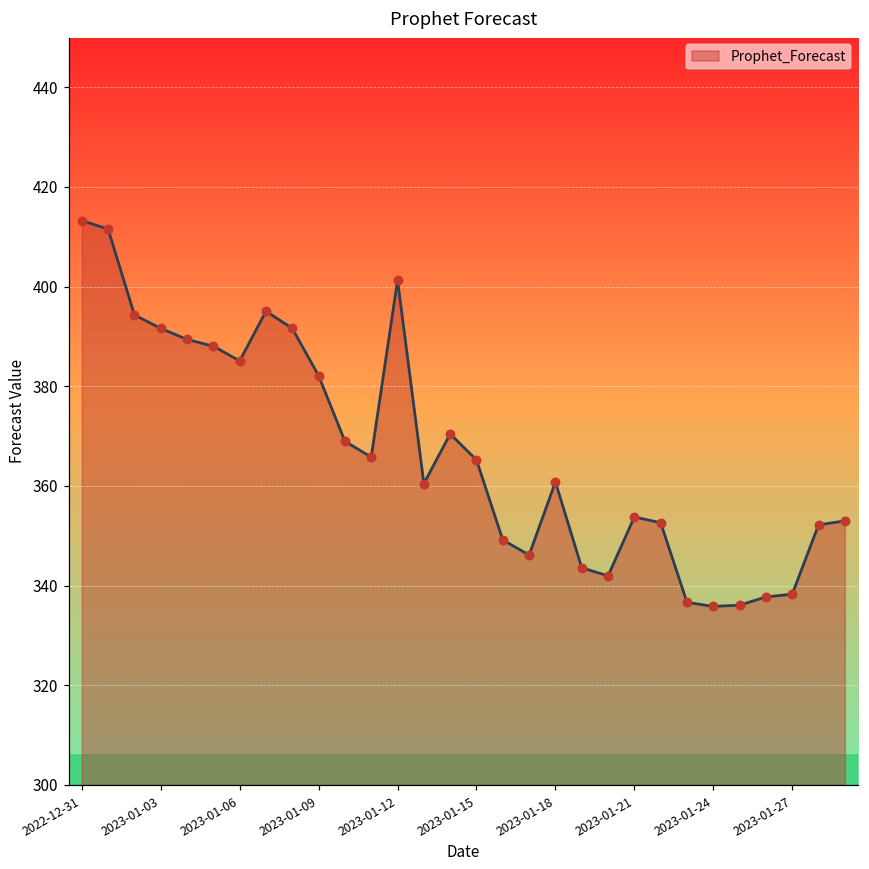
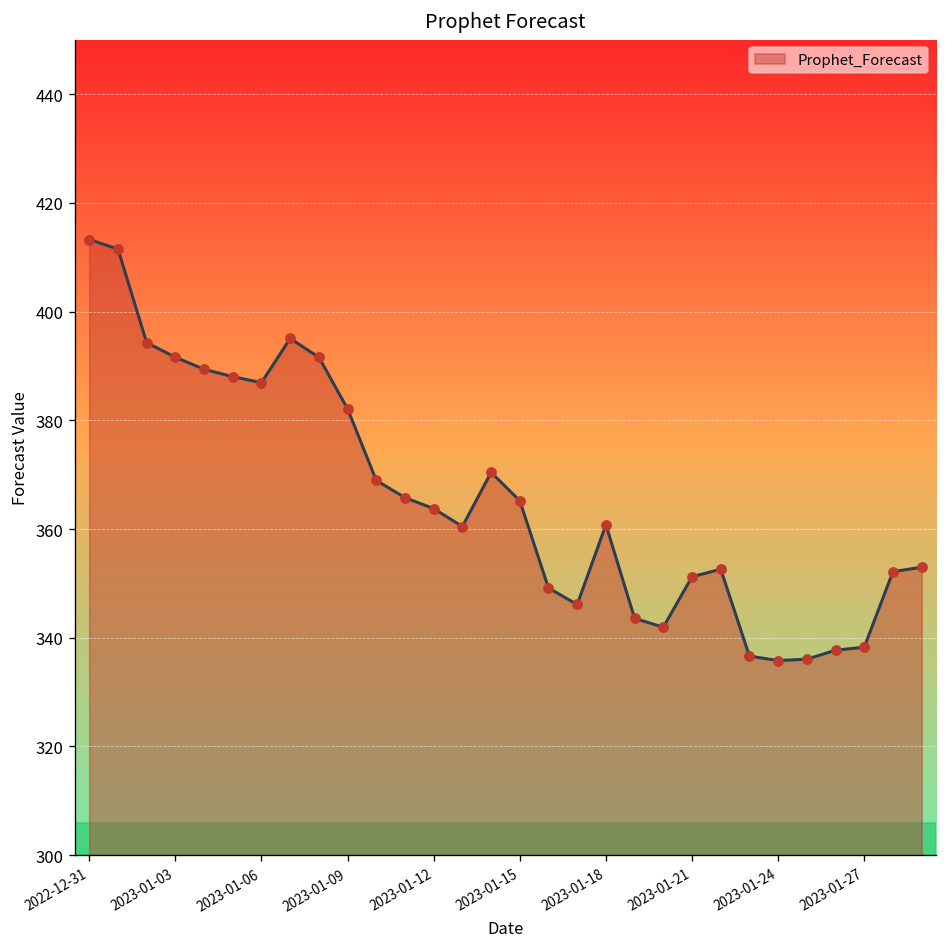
2023-01-06: 385 -> 387
2023-01-12: 401 -> 364
2023-01-21: 354 -> 351
